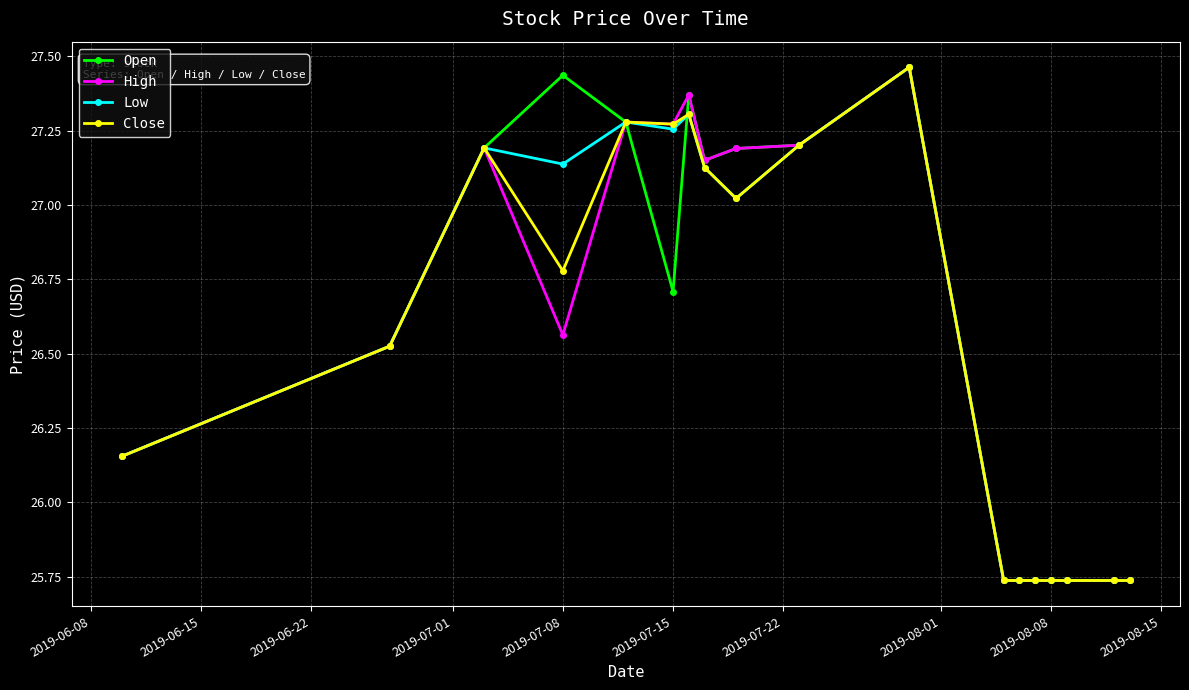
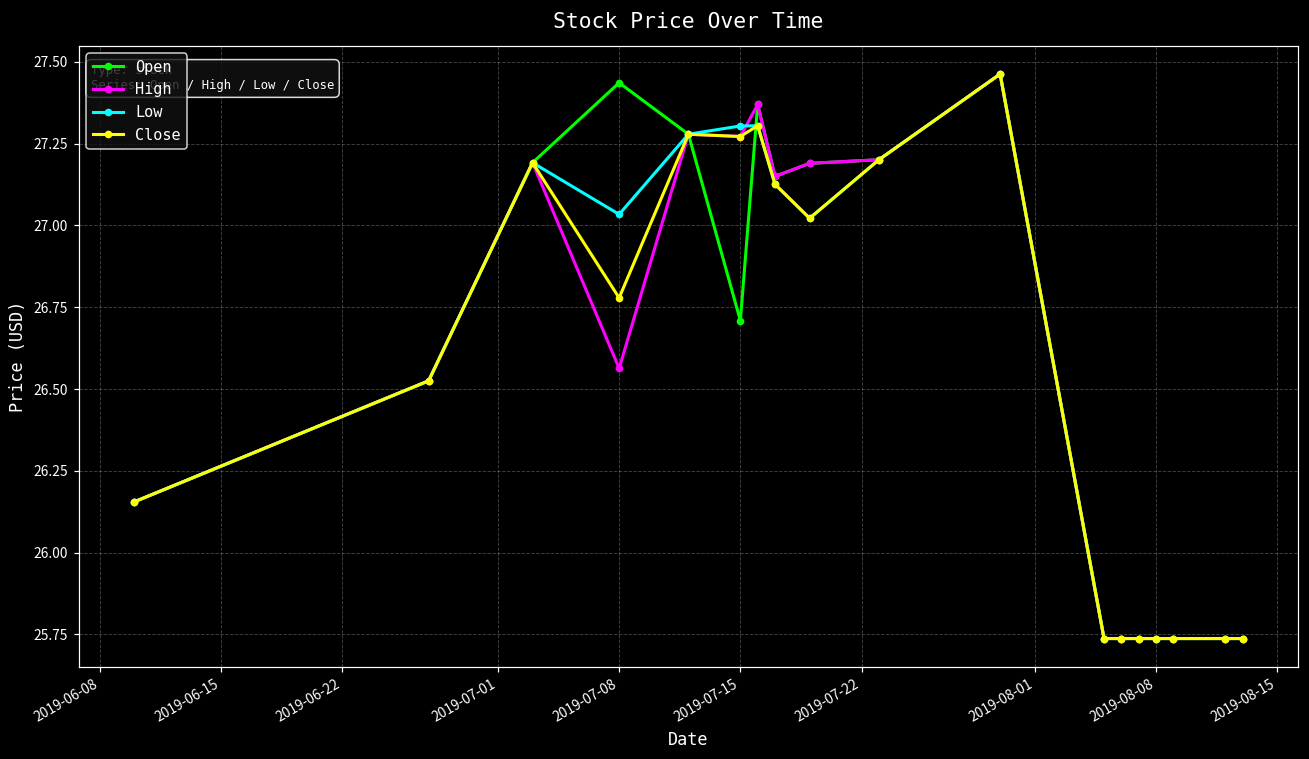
Low, 2019-07-08: 27.14 -> 27.03
Low, 2019-07-15: 27.25 -> 27.30
